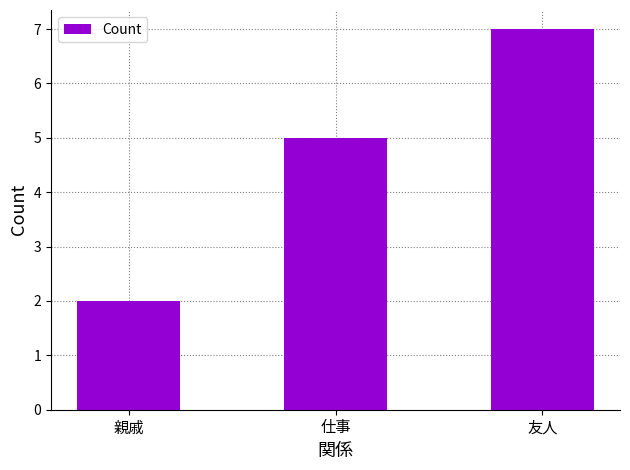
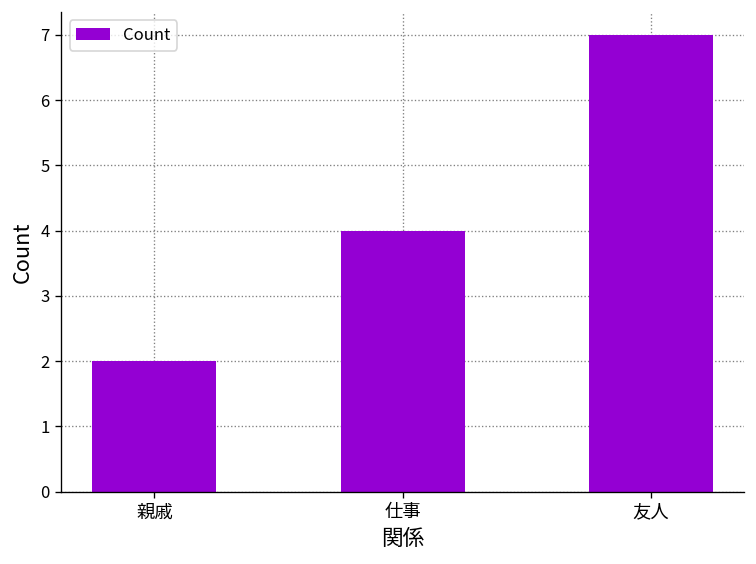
仕事: 5 -> 4
